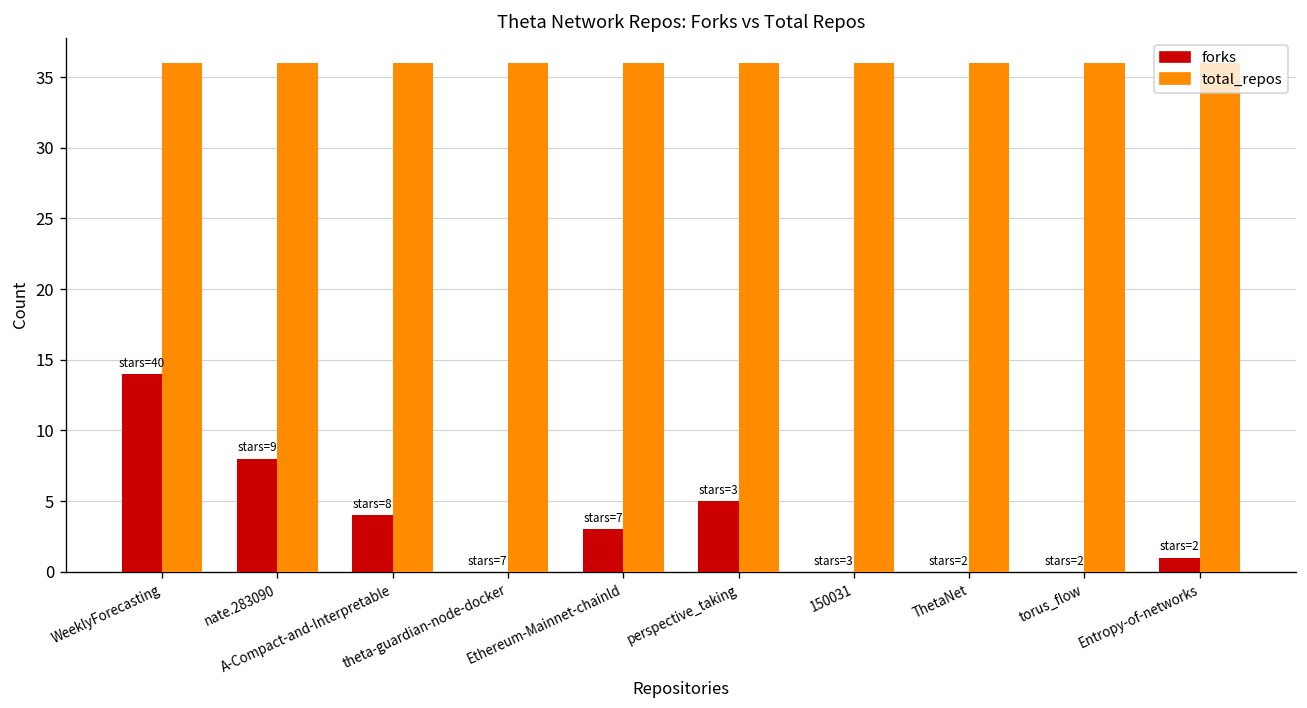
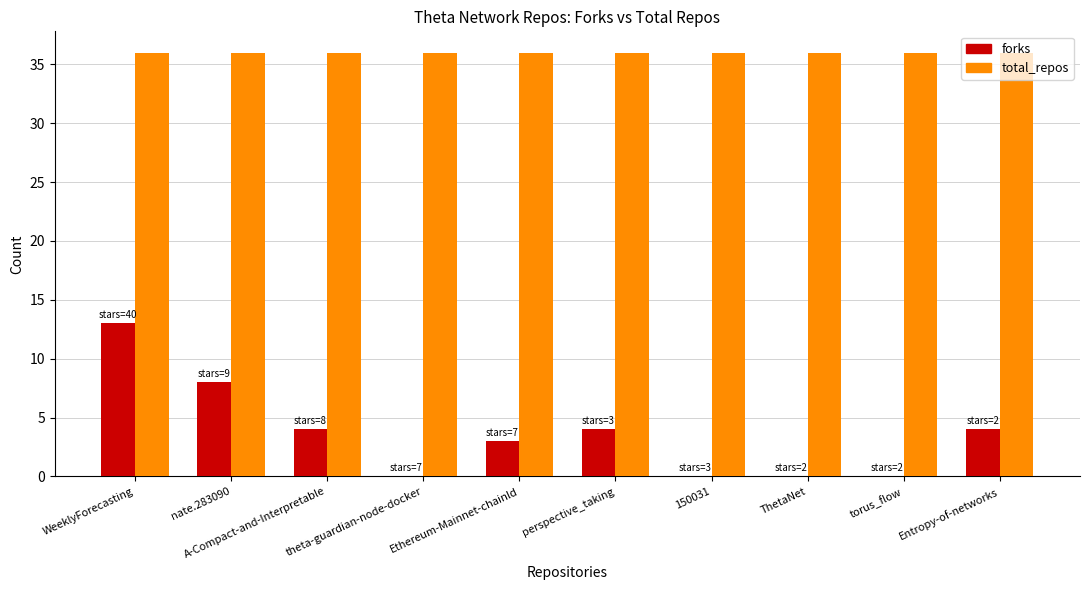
forks, WeeklyForecasting: 14 -> 13
forks, perspective_taking: 5 -> 4
forks, Entropy-of-networks: 1 -> 4
